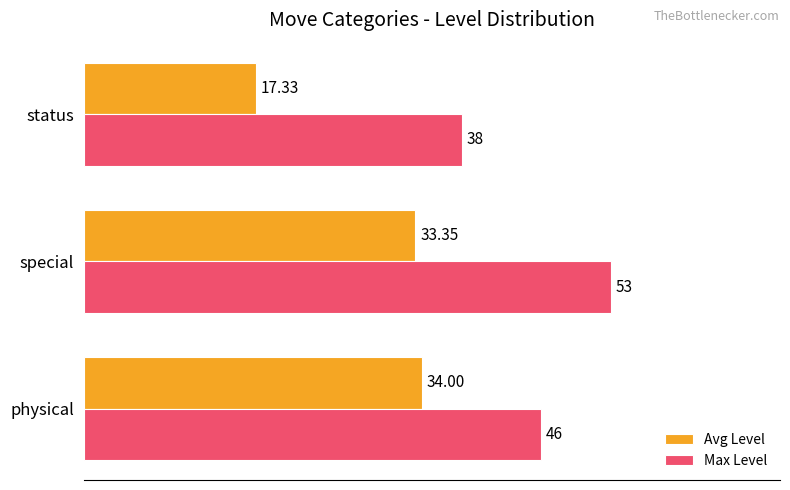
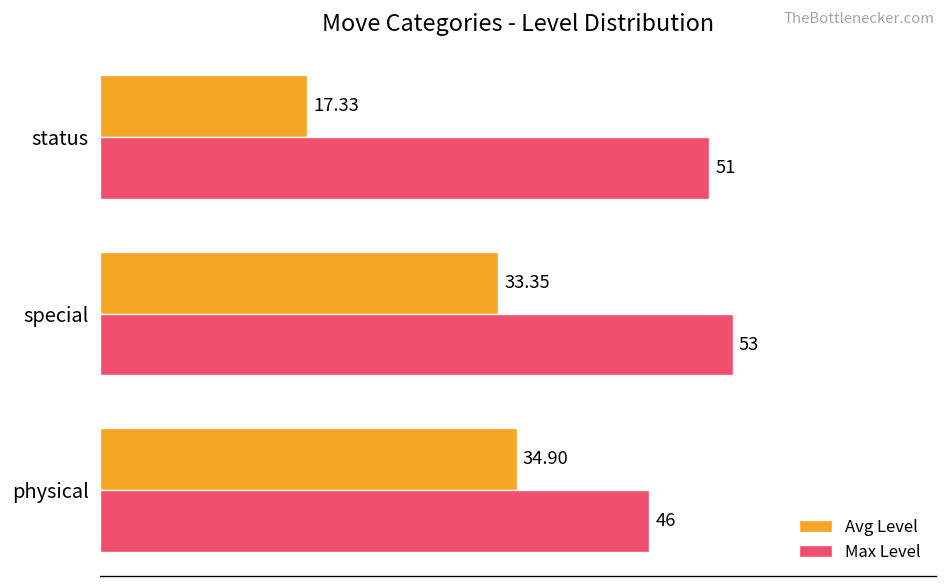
Max Level, status: 38 -> 51
Avg Level, physical: 34.00 -> 34.90
